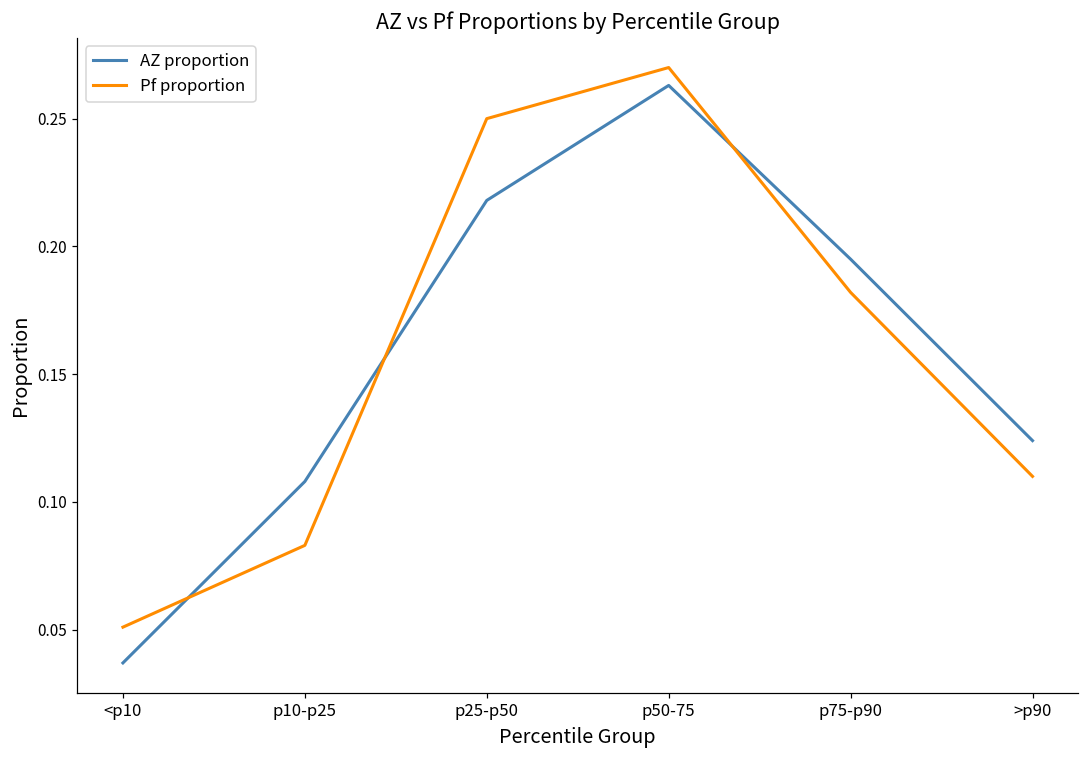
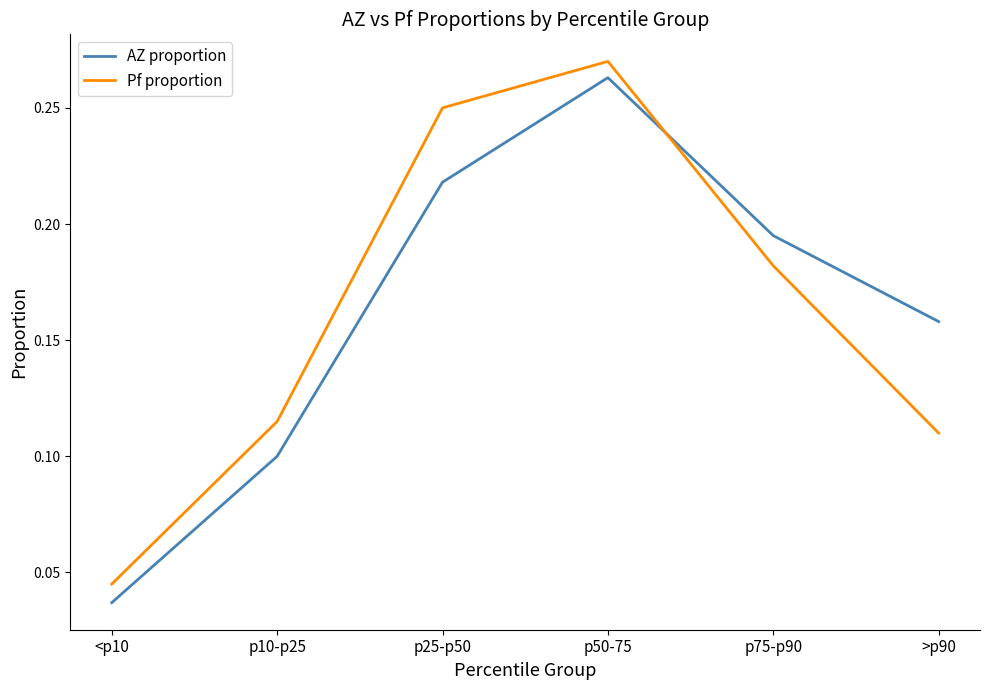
Pf proportion, <p10: 0.051 -> 0.045
AZ proportion, p10-p25: 0.108 -> 0.100
Pf proportion, p10-p25: 0.083 -> 0.115
AZ proportion, >p90: 0.124 -> 0.158
